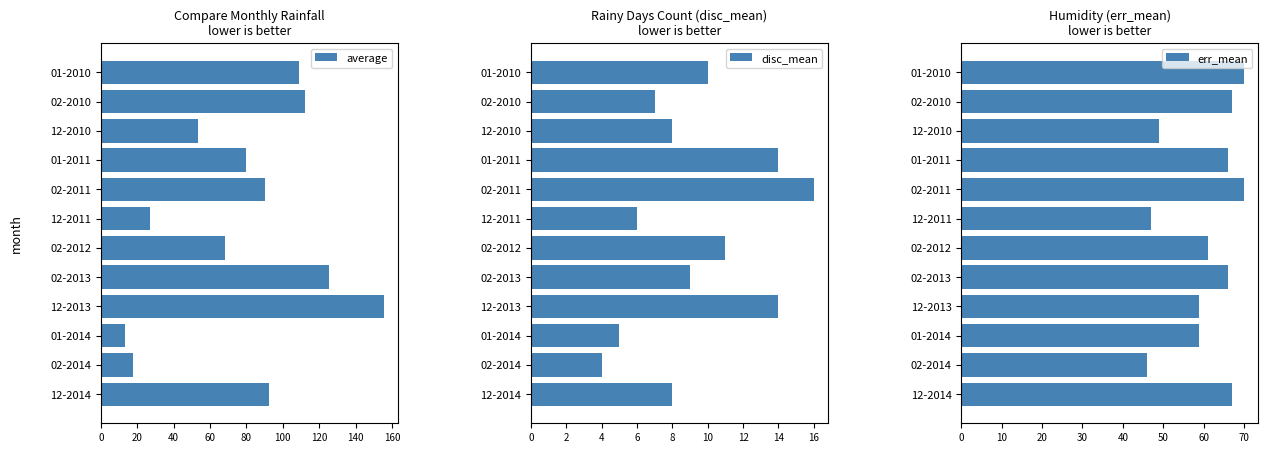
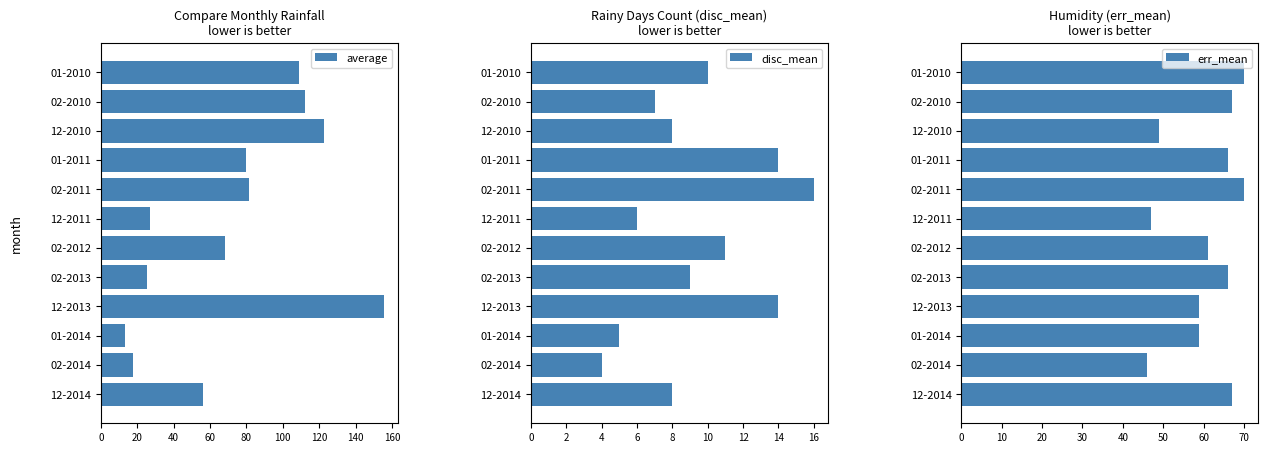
Compare Monthly Rainfall lower is better, 12-2010: 53 -> 123
Compare Monthly Rainfall lower is better, 02-2011: 90 -> 81
Compare Monthly Rainfall lower is better, 02-2013: 125 -> 25
Compare Monthly Rainfall lower is better, 12-2014: 92 -> 56
